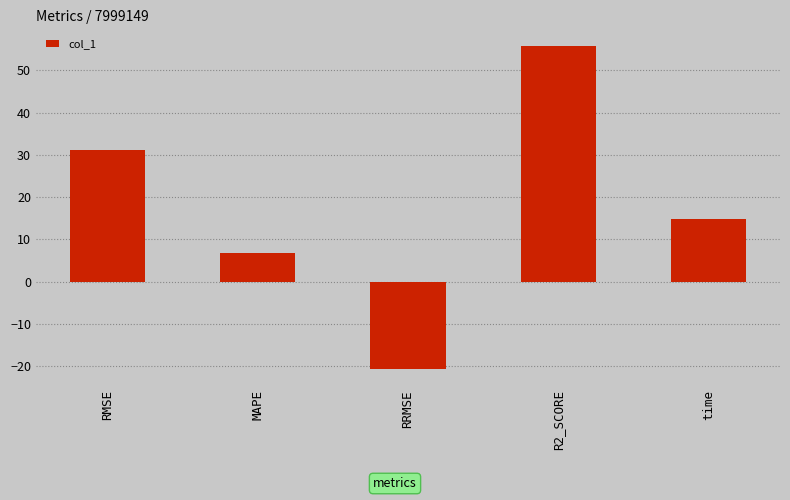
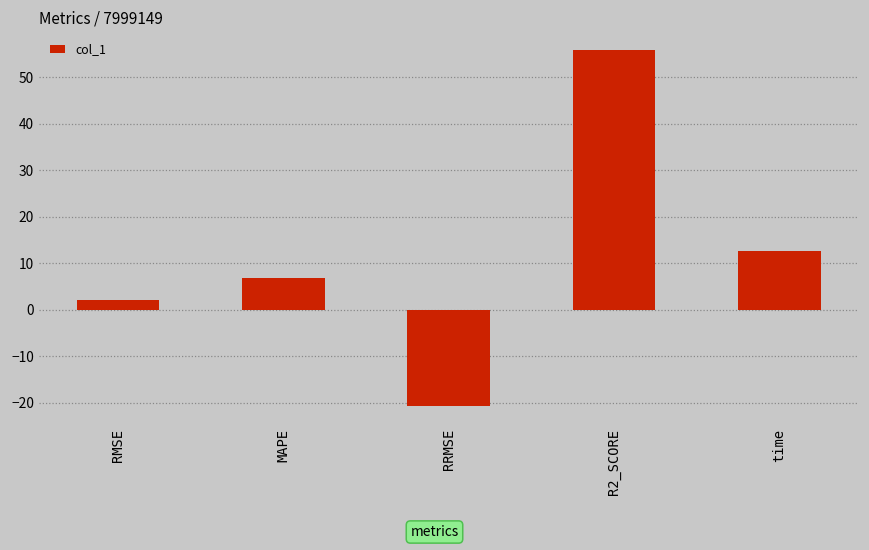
RMSE: 31 -> 2
time: 15 -> 13
